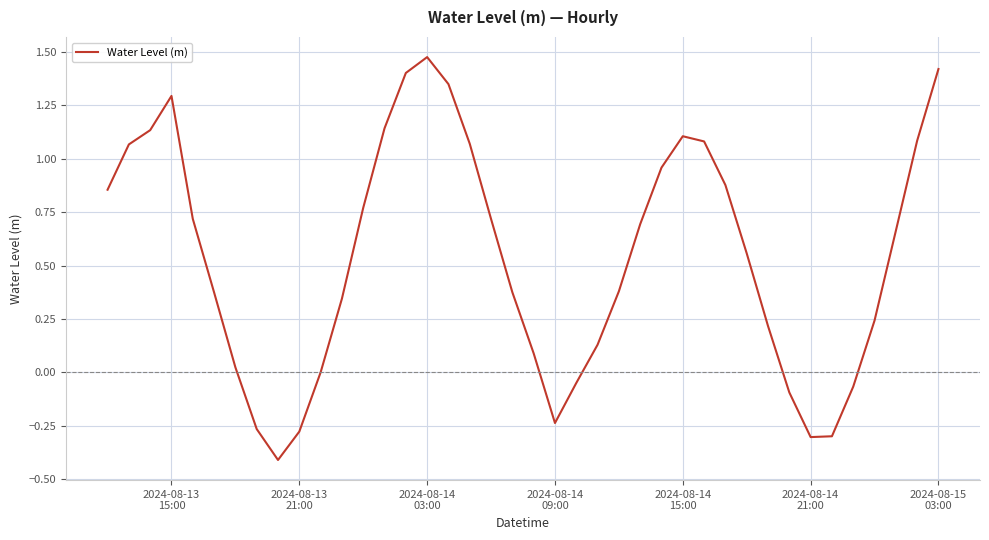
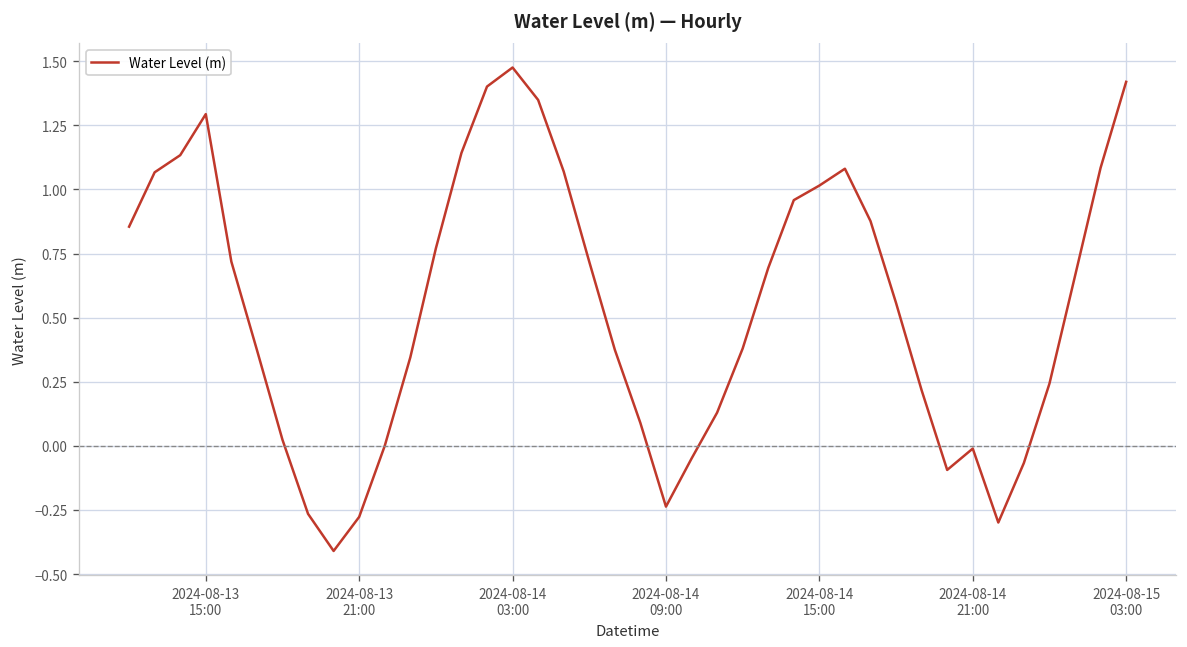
2024-08-14 15:00: 1.11 -> 1.02
2024-08-14 21:00: -0.30 -> -0.01
